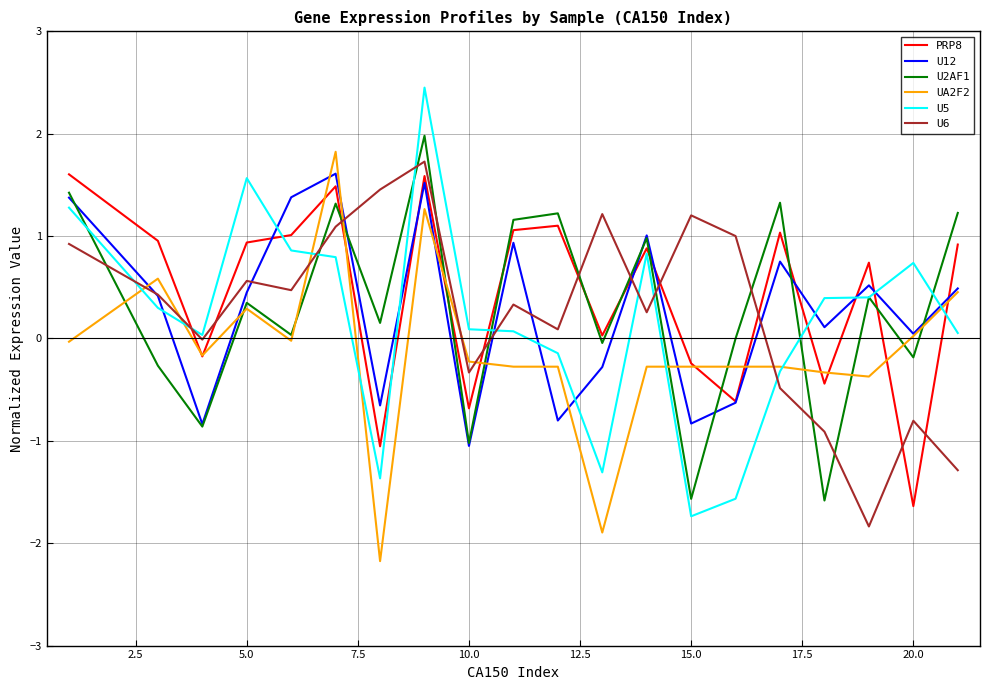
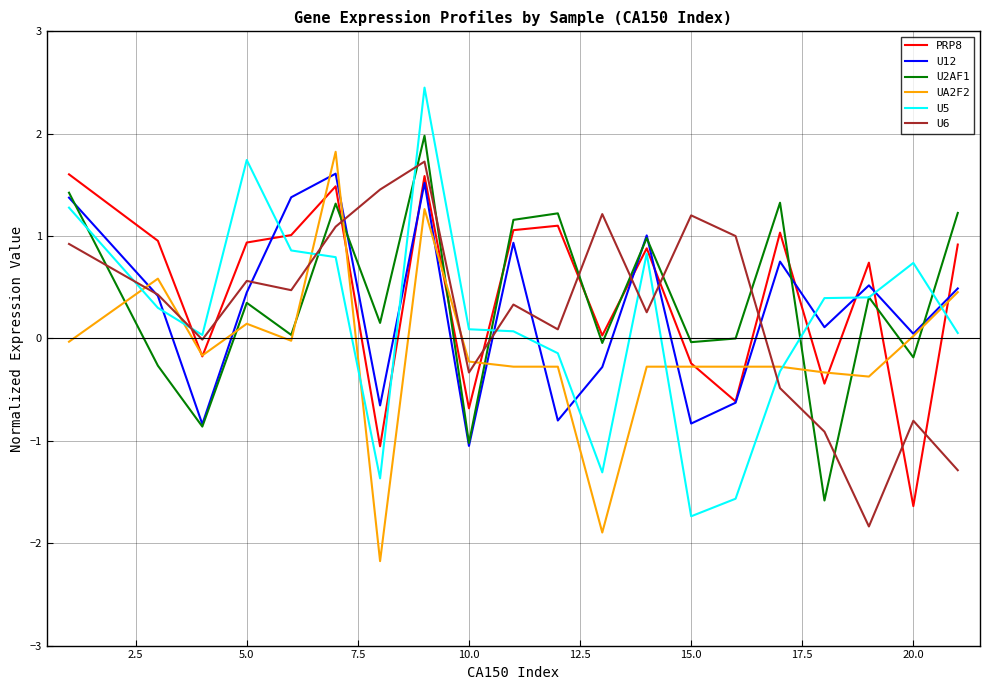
UA2F2, 5.0: 0.29 -> 0.14
U5, 5.0: 1.57 -> 1.74
U2AF1, 15.0: -1.57 -> -0.04
